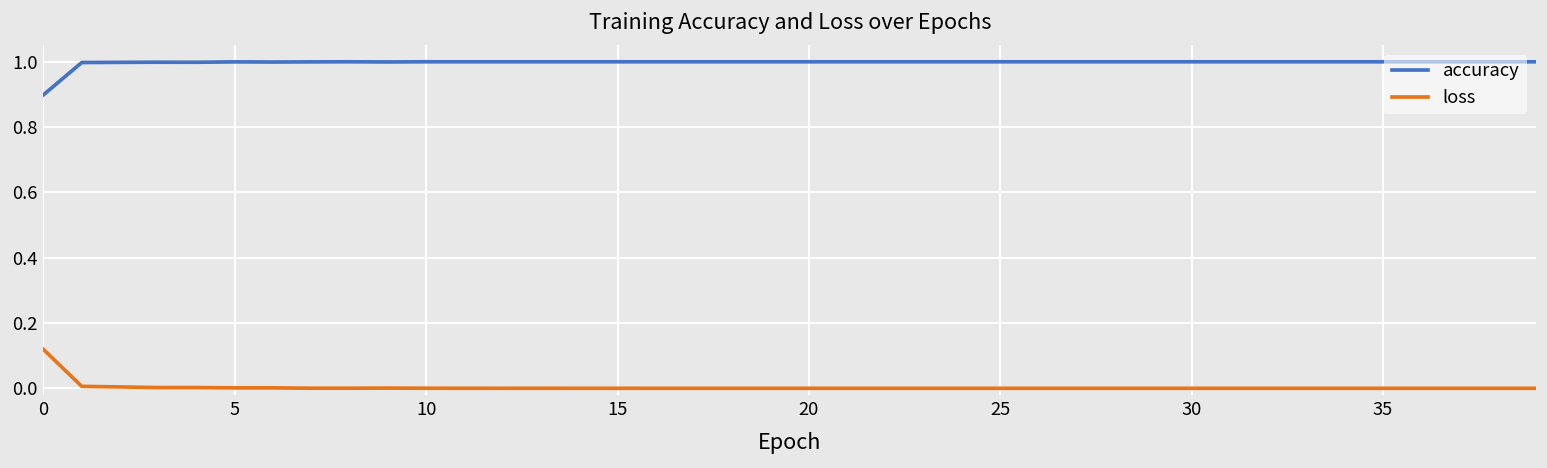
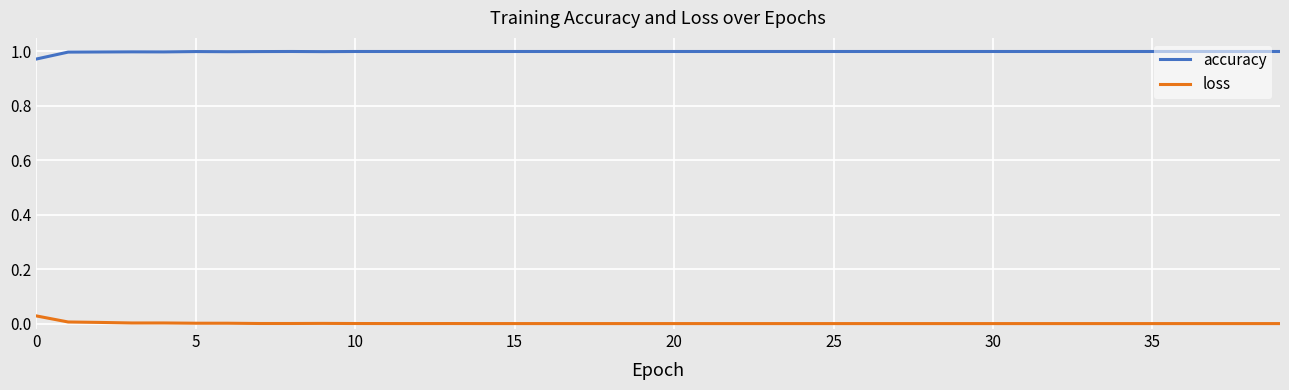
accuracy, 0: 0.90 -> 0.97
loss, 0: 0.12 -> 0.03
